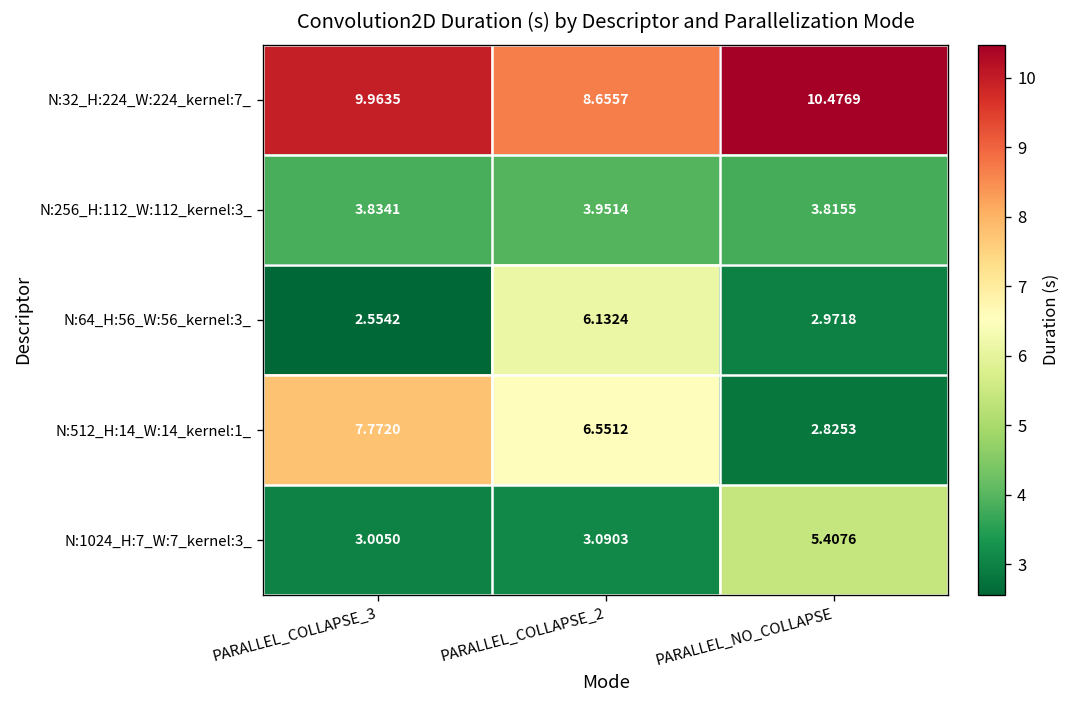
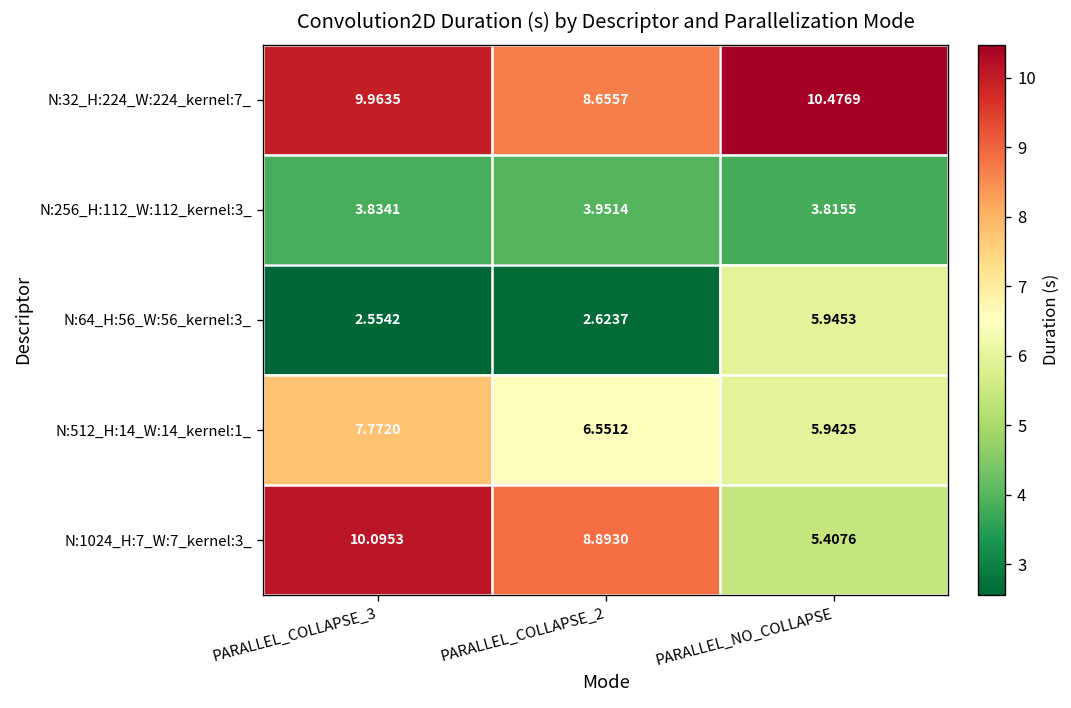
N:64_H:56_W:56_kernel:3_, PARALLEL_COLLAPSE_2: 6.1324 -> 2.6237
N:64_H:56_W:56_kernel:3_, PARALLEL_NO_COLLAPSE: 2.9718 -> 5.9453
N:512_H:14_W:14_kernel:1_, PARALLEL_NO_COLLAPSE: 2.8253 -> 5.9425
N:1024_H:7_W:7_kernel:3_, PARALLEL_COLLAPSE_3: 3.0050 -> 10.0953
N:1024_H:7_W:7_kernel:3_, PARALLEL_COLLAPSE_2: 3.0903 -> 8.8930
